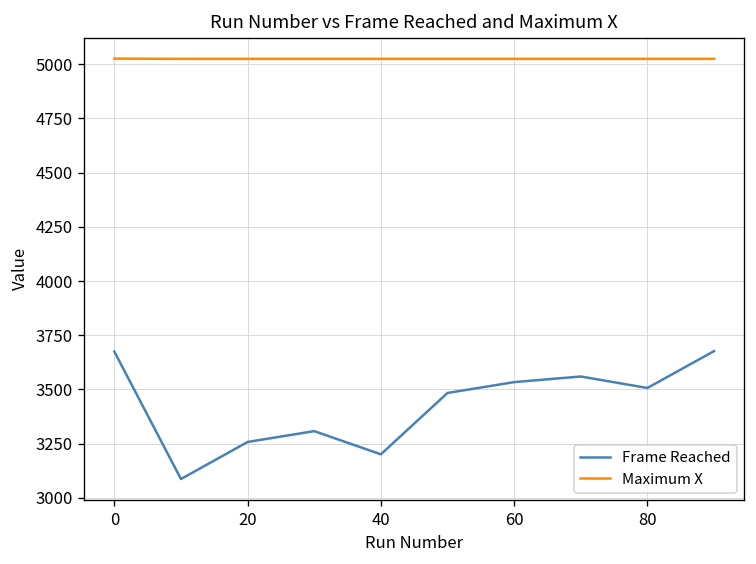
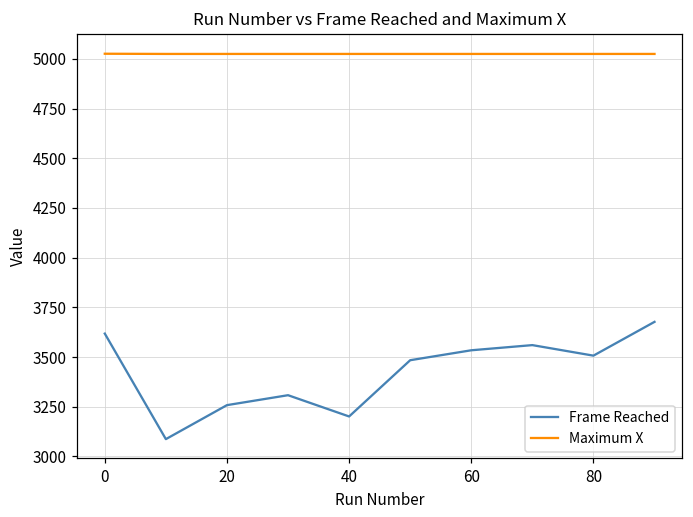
Frame Reached, 0: 3680 -> 3620
